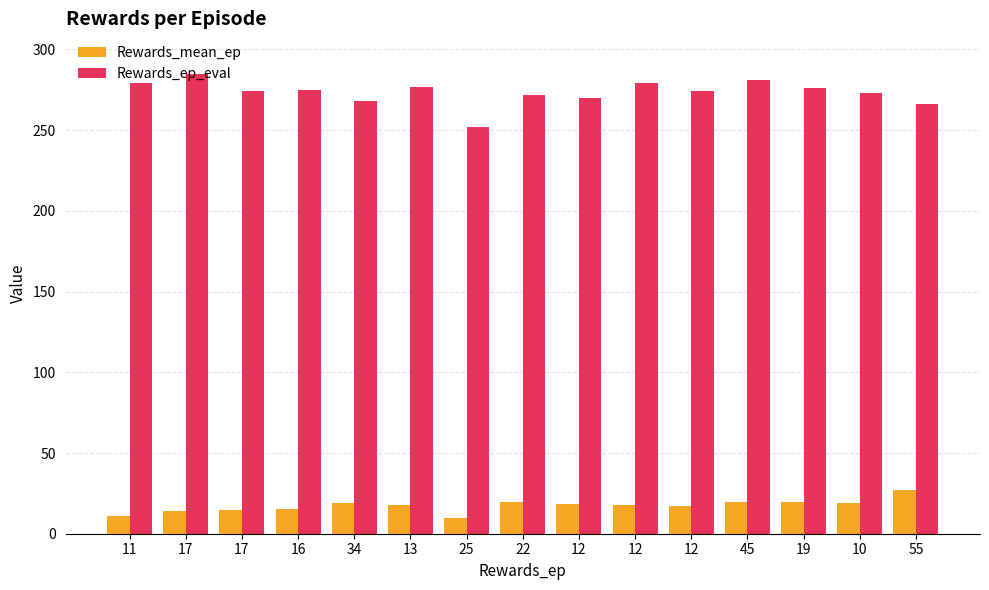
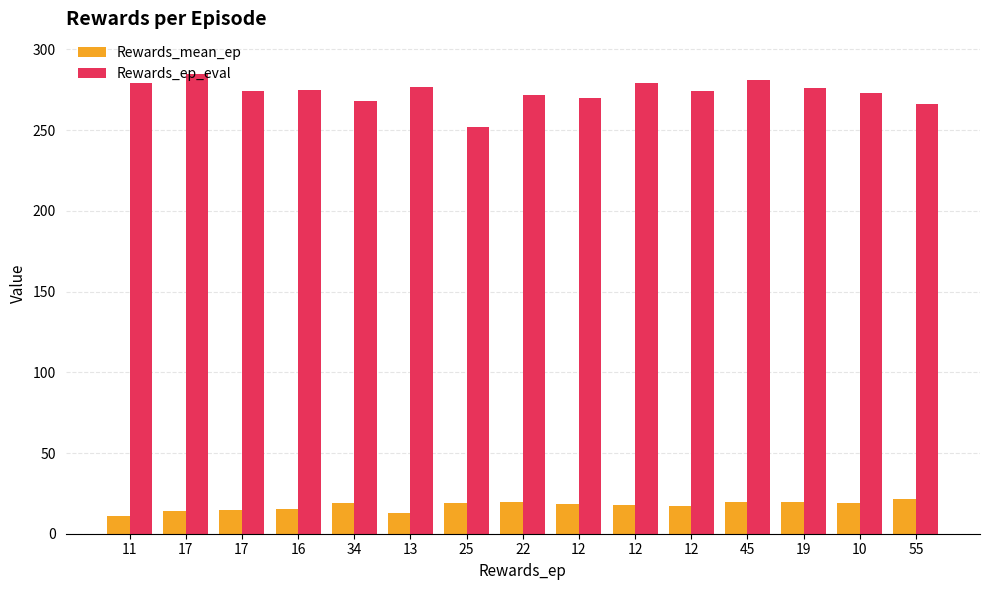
Rewards_mean_ep, 13: 18 -> 13
Rewards_mean_ep, 25: 10 -> 19
Rewards_mean_ep, 55: 27 -> 21
